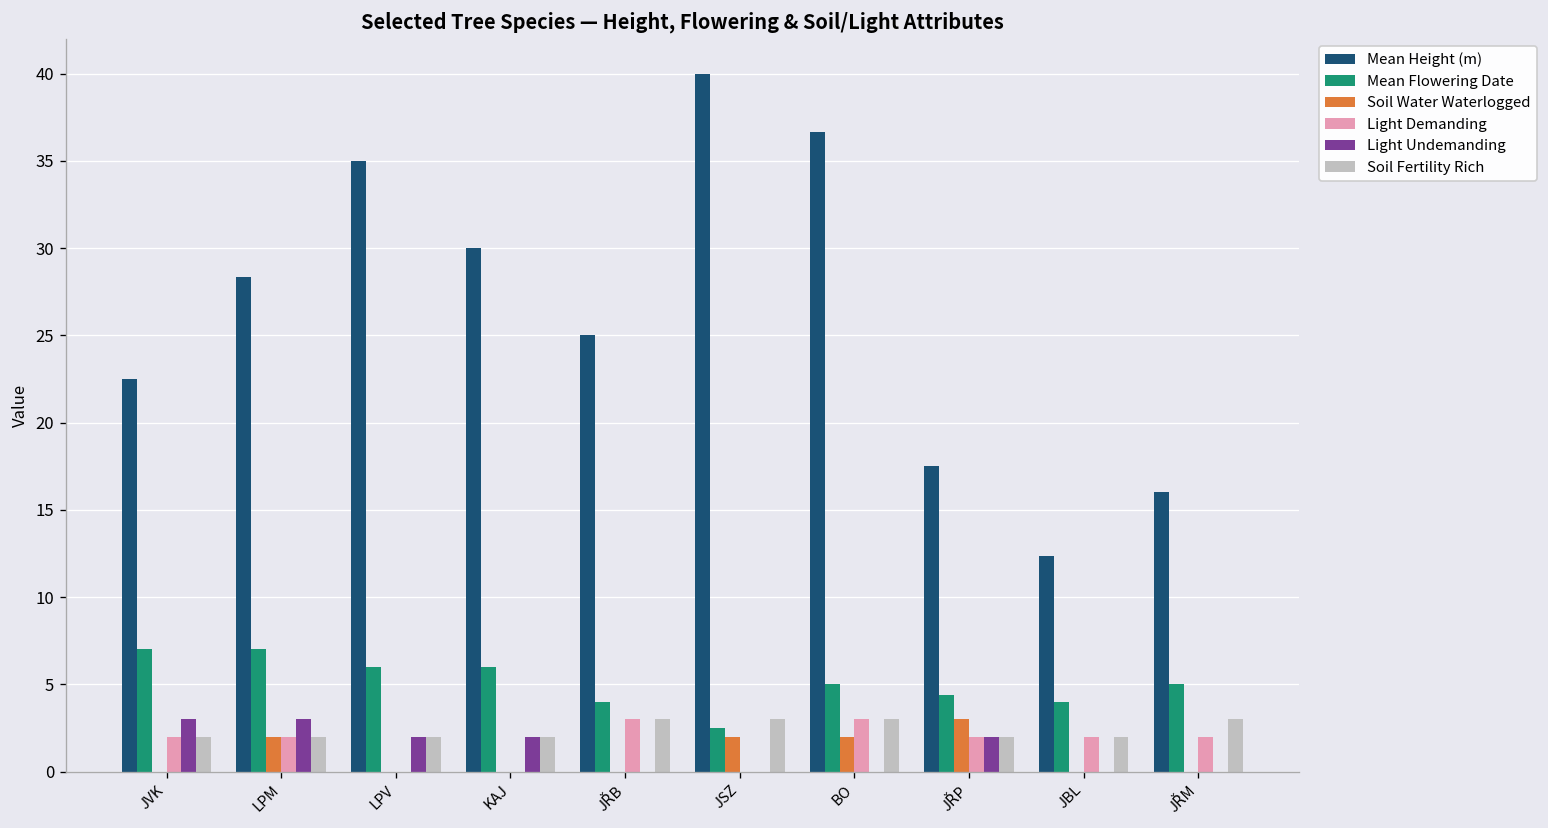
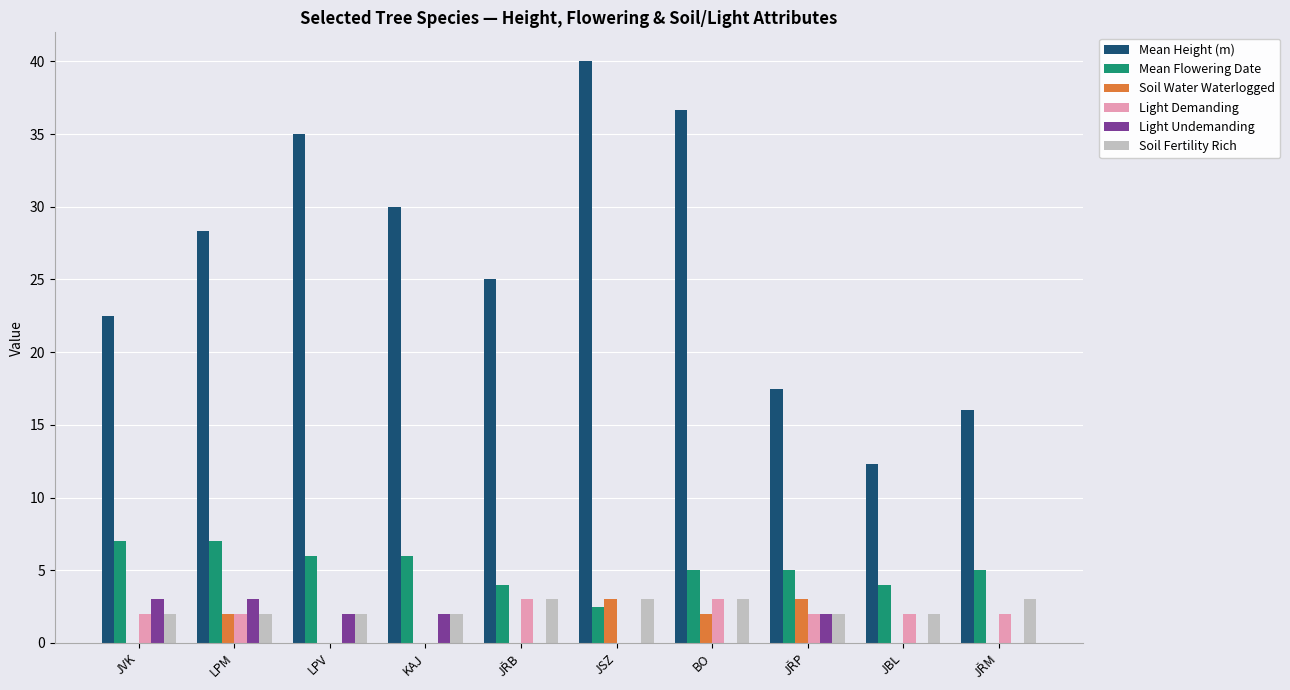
Soil Water Waterlogged, JSZ: 2 -> 3
Mean Flowering Date, JŘP: 4.4 -> 5.0
